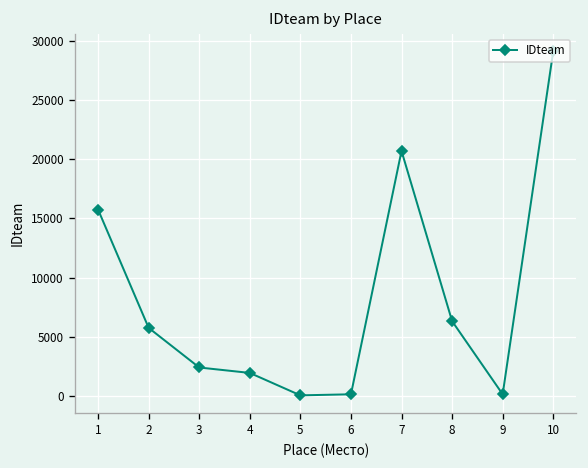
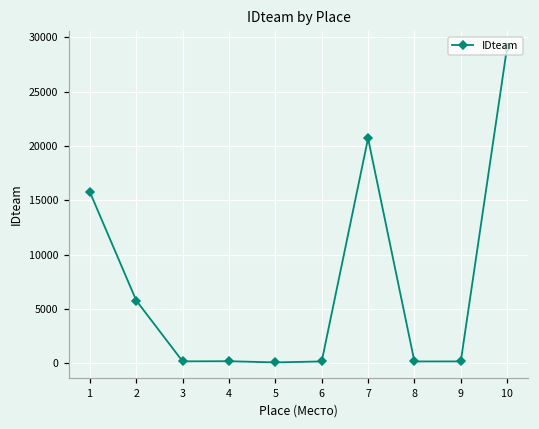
3: 2000 -> 0
4: 2000 -> 0
8: 6000 -> 0
